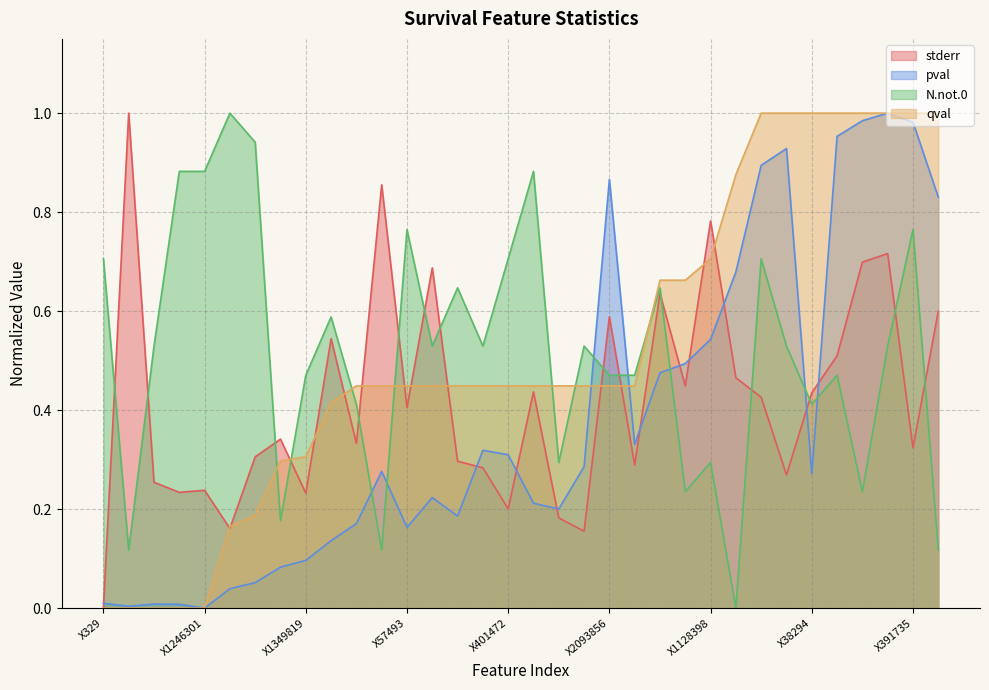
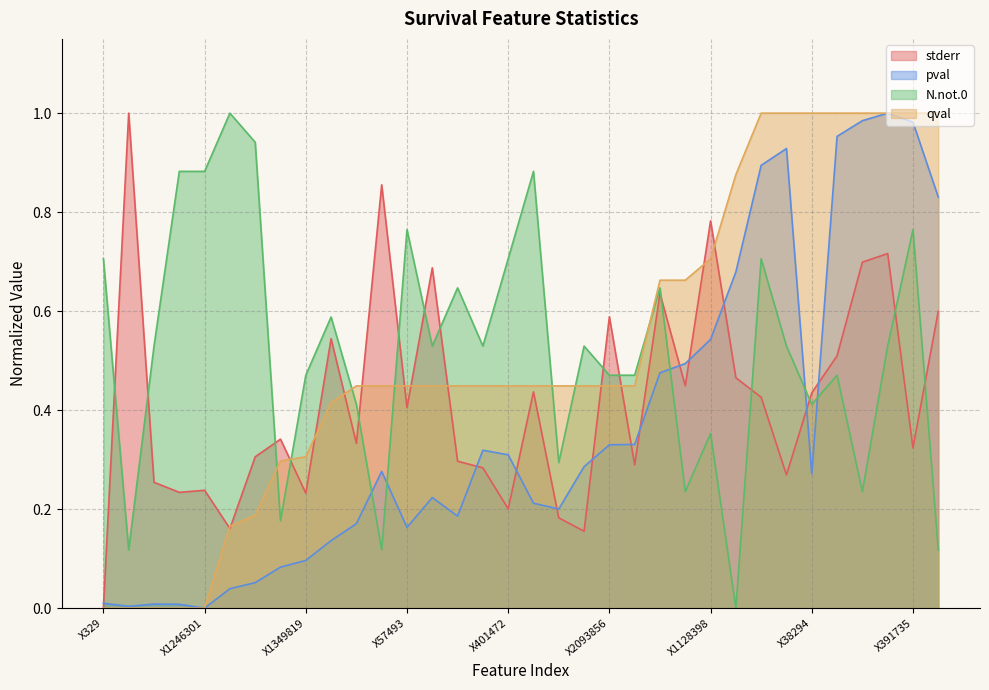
pval, X2093856: 0.87 -> 0.33
N.not.0, X1128398: 0.29 -> 0.35
